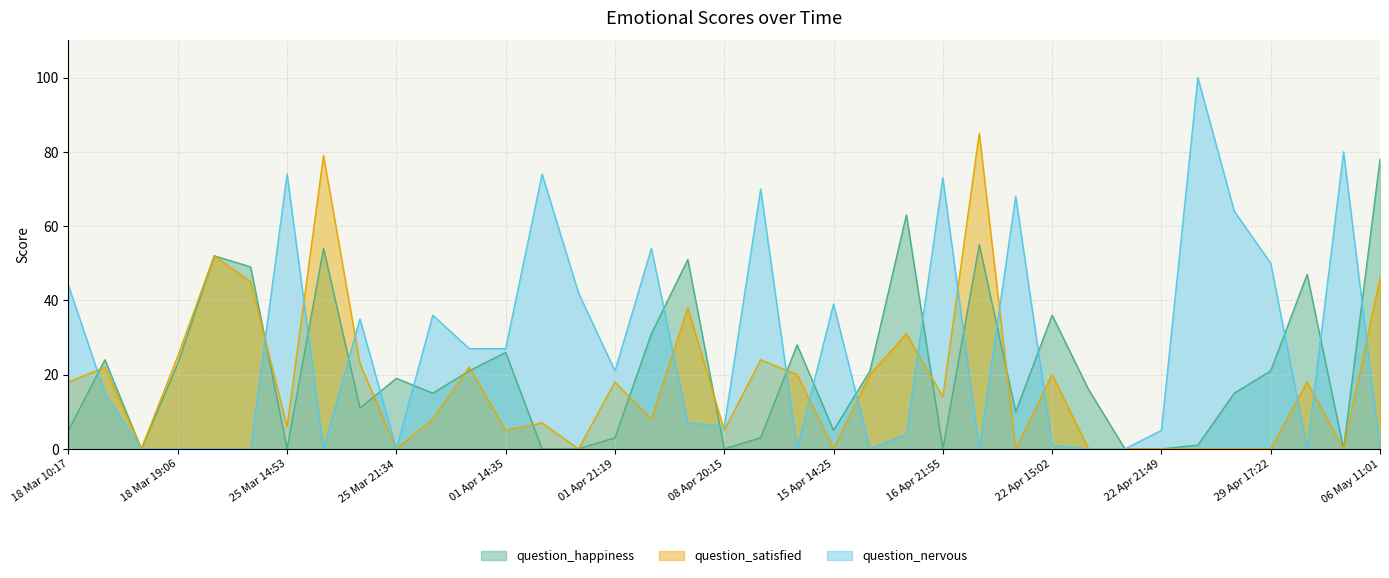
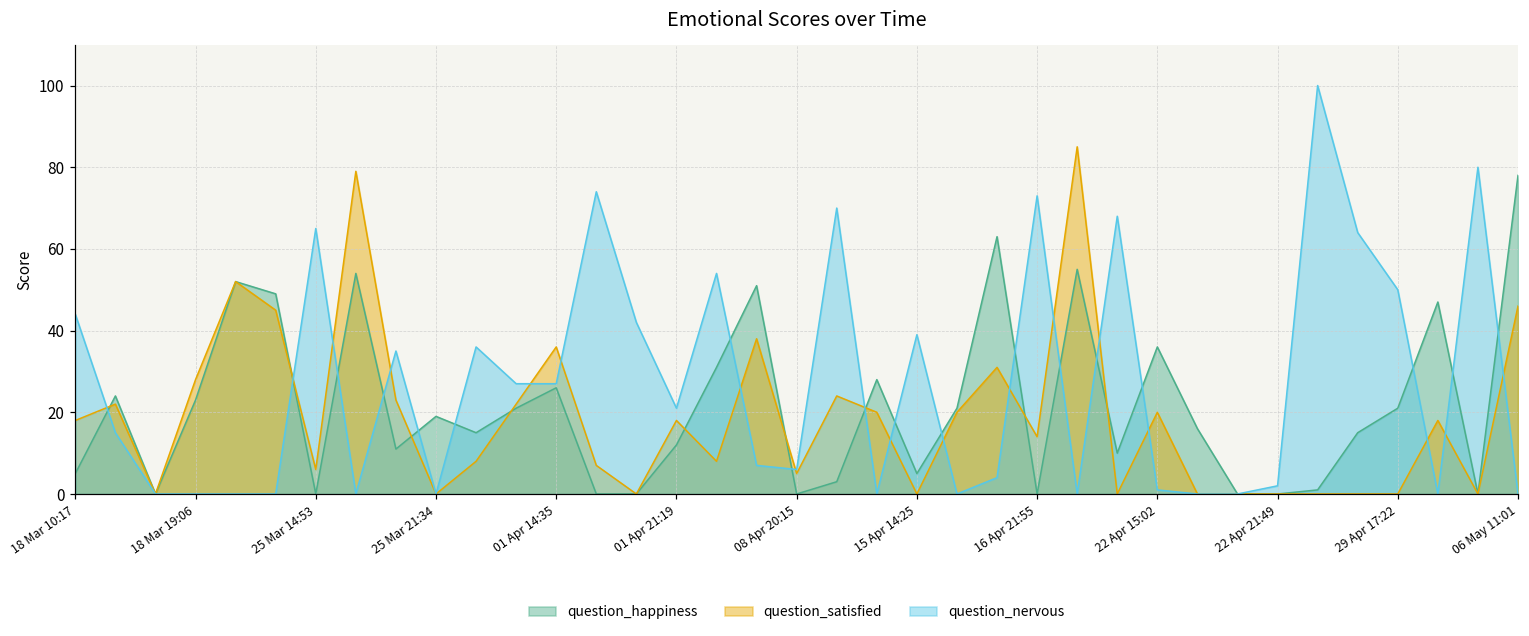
question_satisfied, 18 Mar 19:06: 25 -> 28
question_nervous, 25 Mar 14:53: 74 -> 65
question_satisfied, 01 Apr 14:35: 5 -> 36
question_happiness, 01 Apr 21:19: 3 -> 12
question_nervous, 22 Apr 21:49: 5 -> 2
